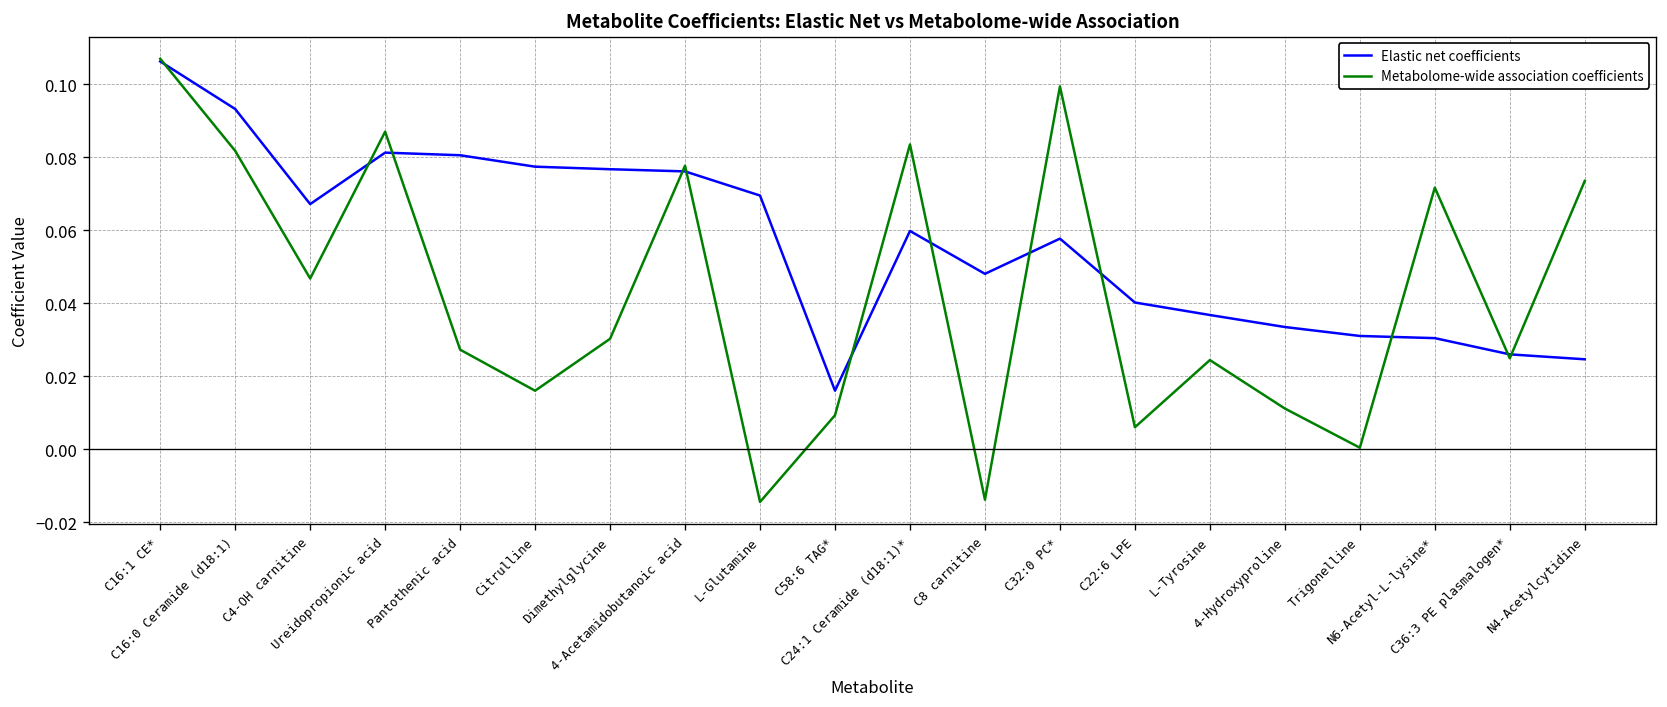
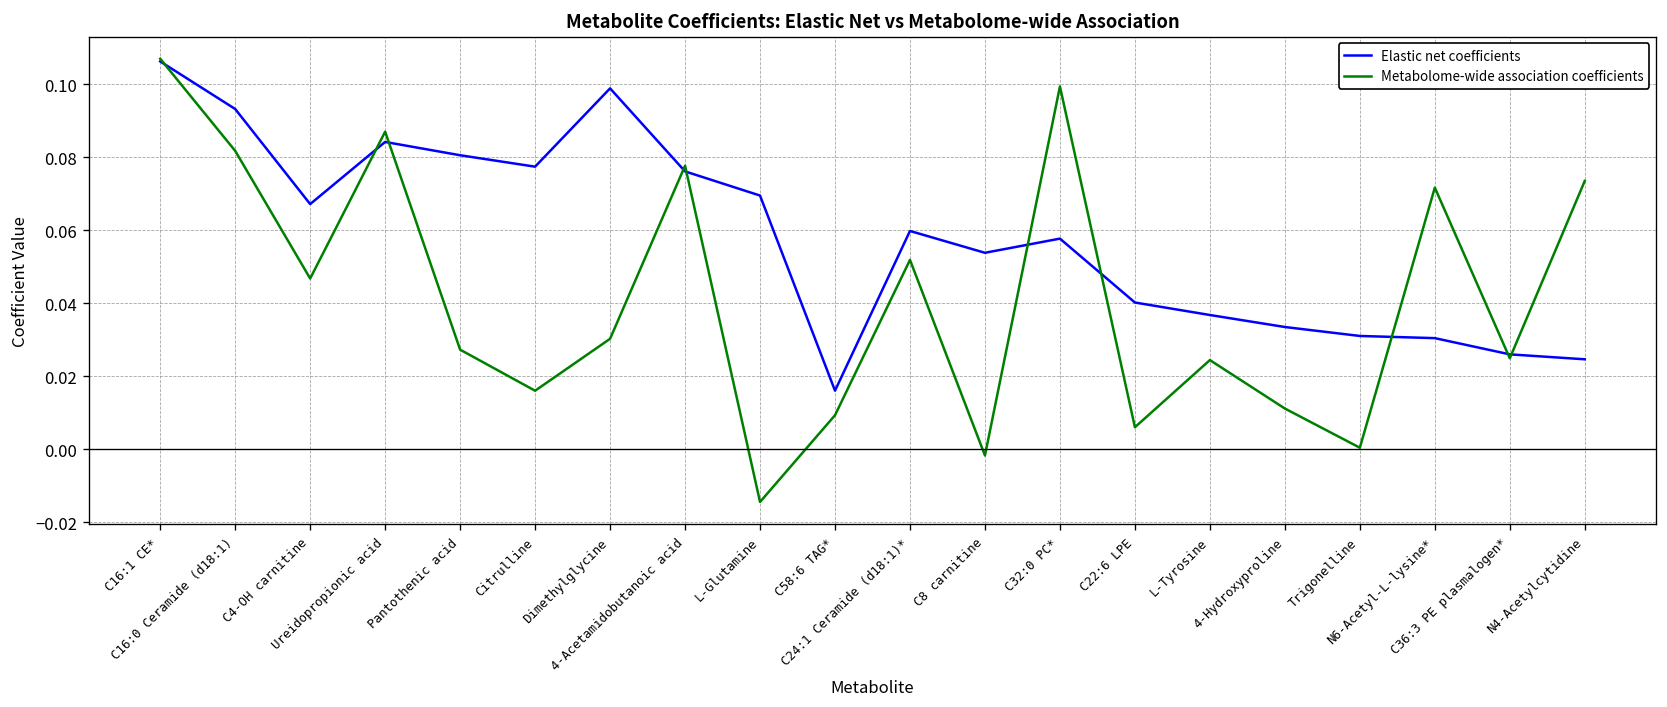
Elastic net coefficients, Ureidopropionic acid: 0.081 -> 0.084
Elastic net coefficients, Dimethylglycine: 0.077 -> 0.099
Metabolome-wide association coefficients, C24:1 Ceramide (d18:1)*: 0.084 -> 0.052
Elastic net coefficients, C8 carnitine: 0.048 -> 0.054
Metabolome-wide association coefficients, C8 carnitine: -0.014 -> -0.002
